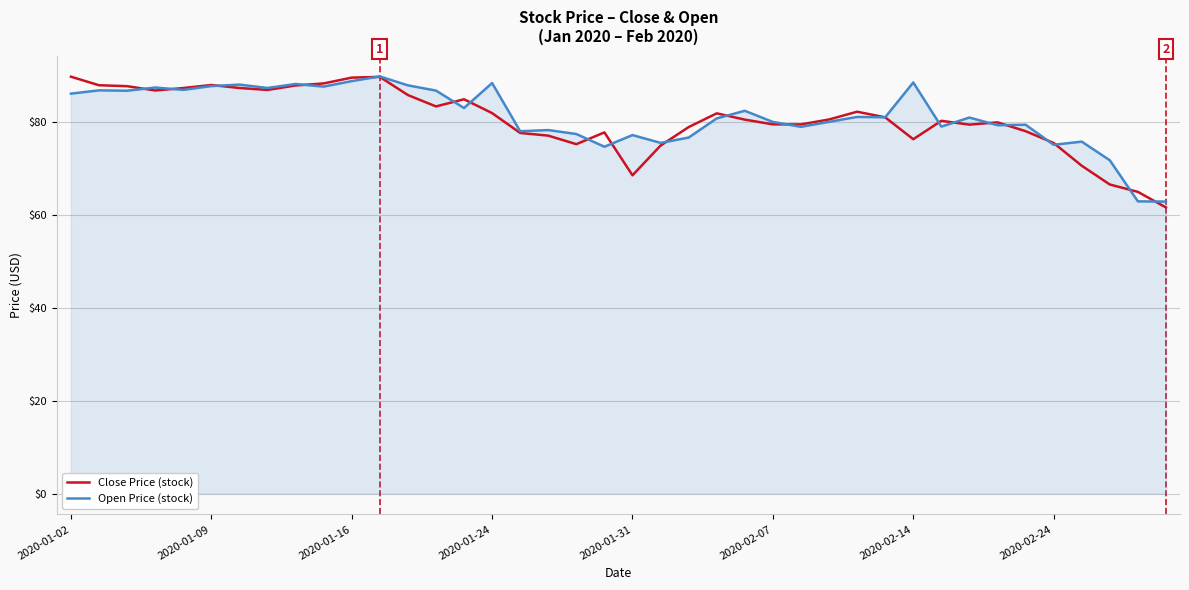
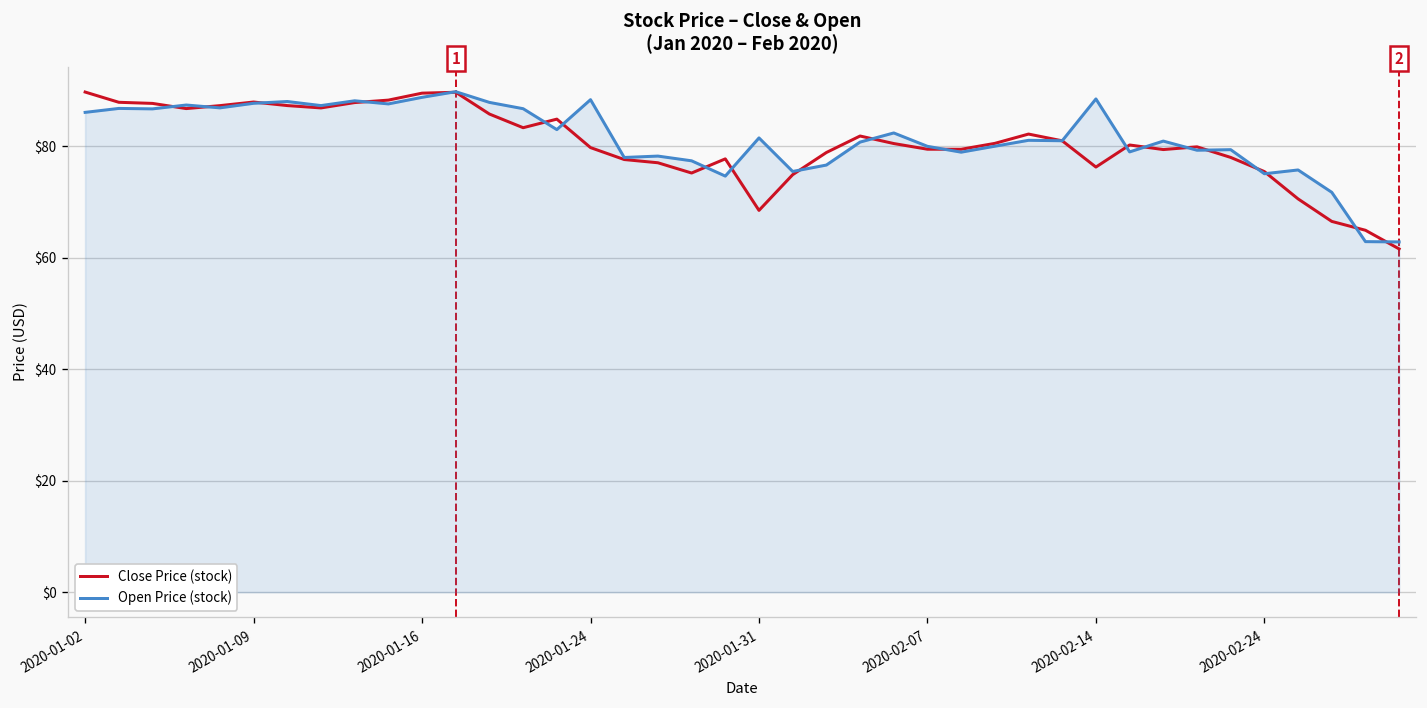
Close Price (stock), 2020-01-24: $82 -> $80
Open Price (stock), 2020-01-31: $77 -> $82
